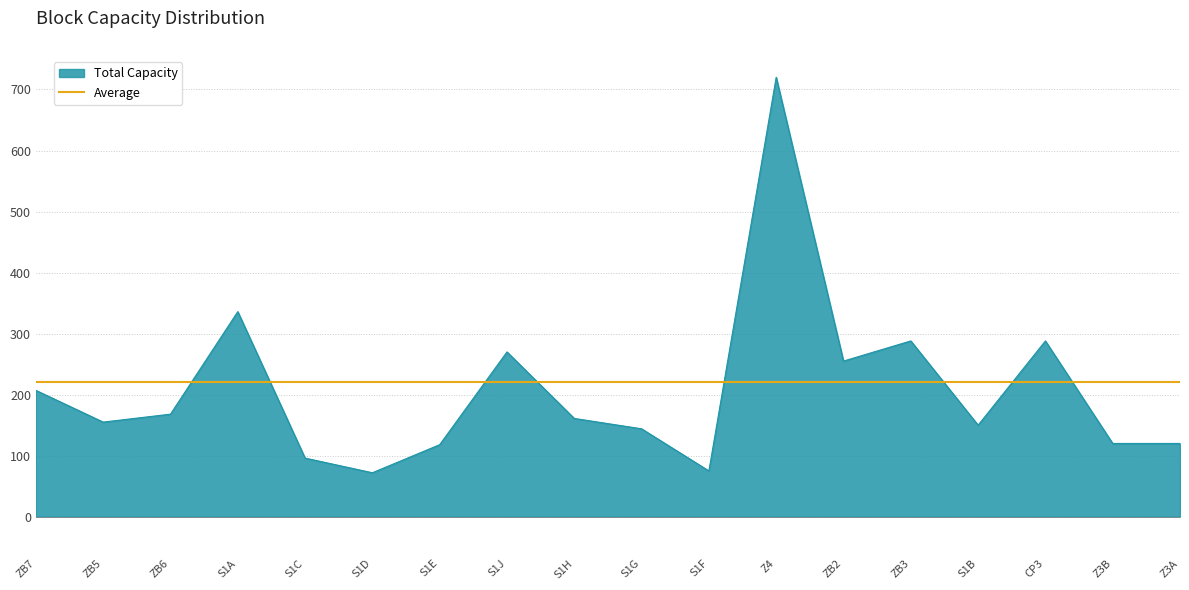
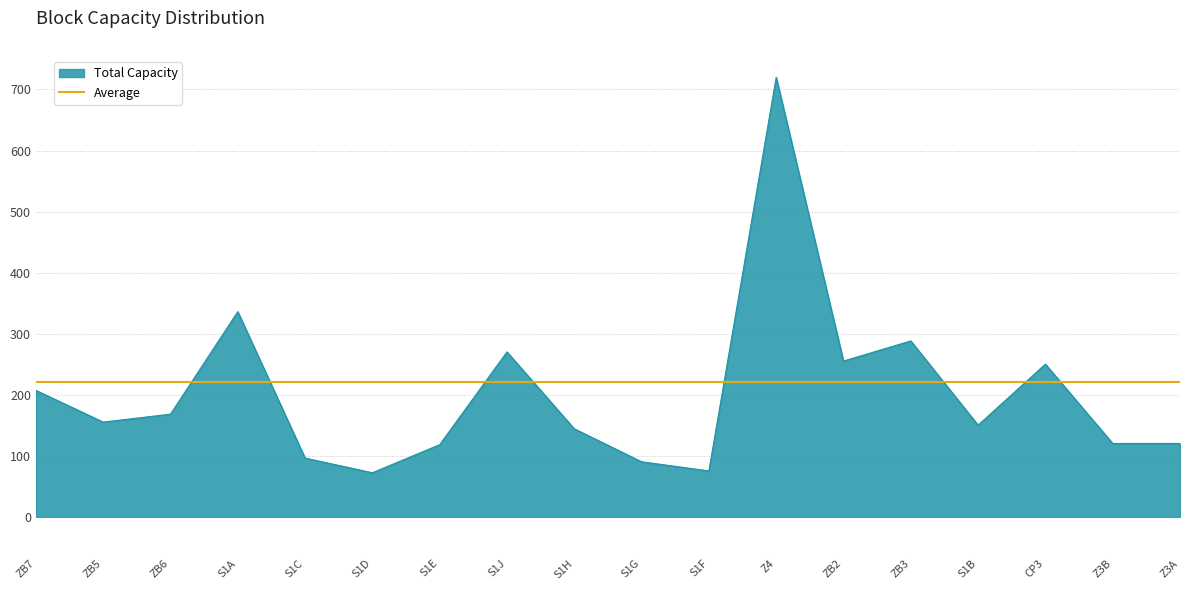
S1H: 160 -> 140
S1G: 140 -> 90
CP3: 290 -> 250
